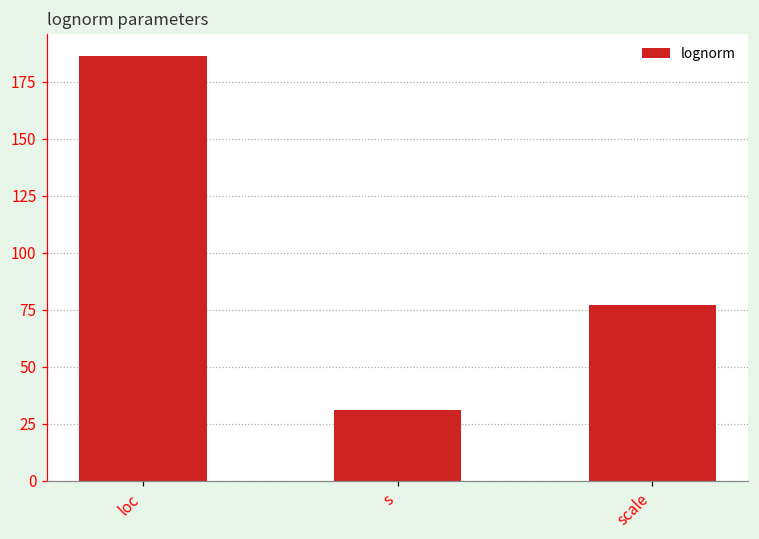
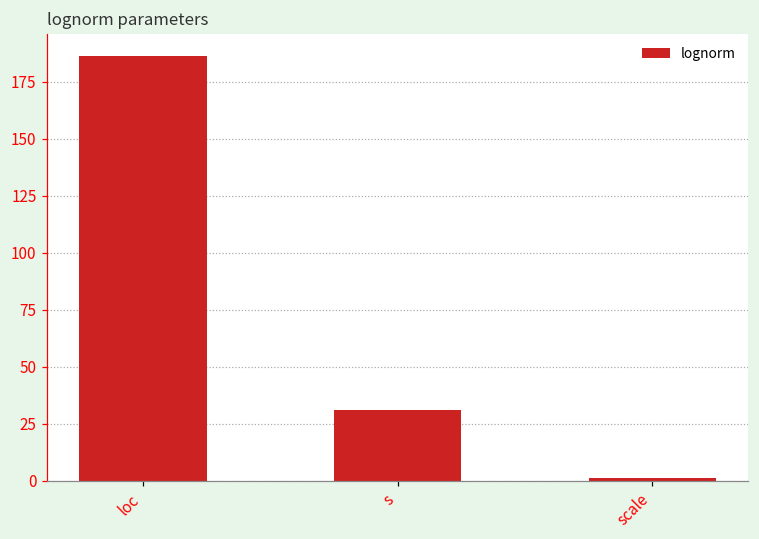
scale: 77 -> 1
